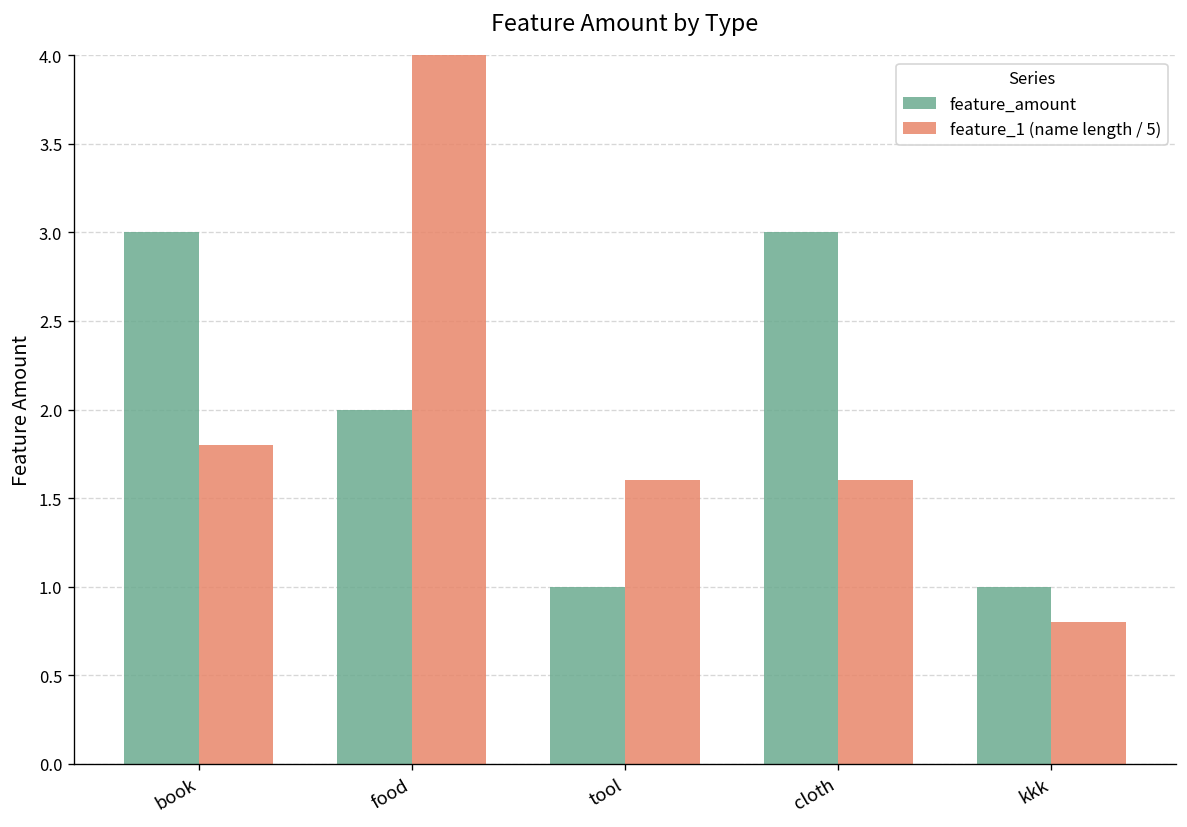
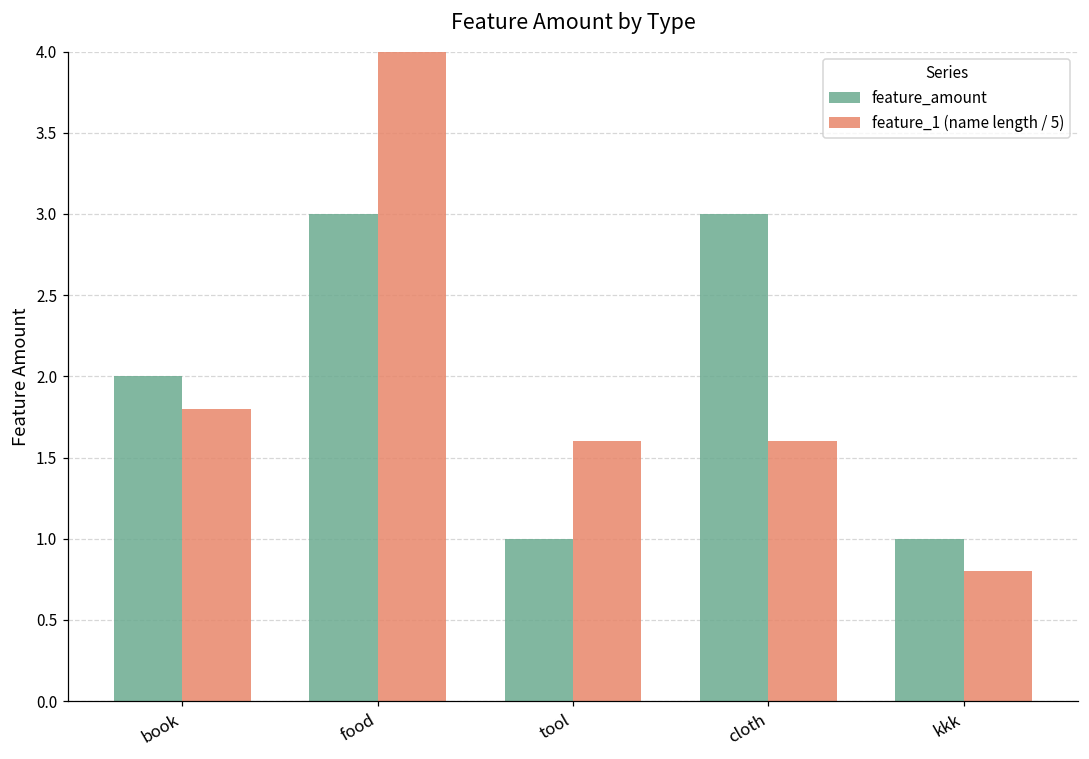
feature_amount, book: 3 -> 2
feature_amount, food: 2 -> 3
